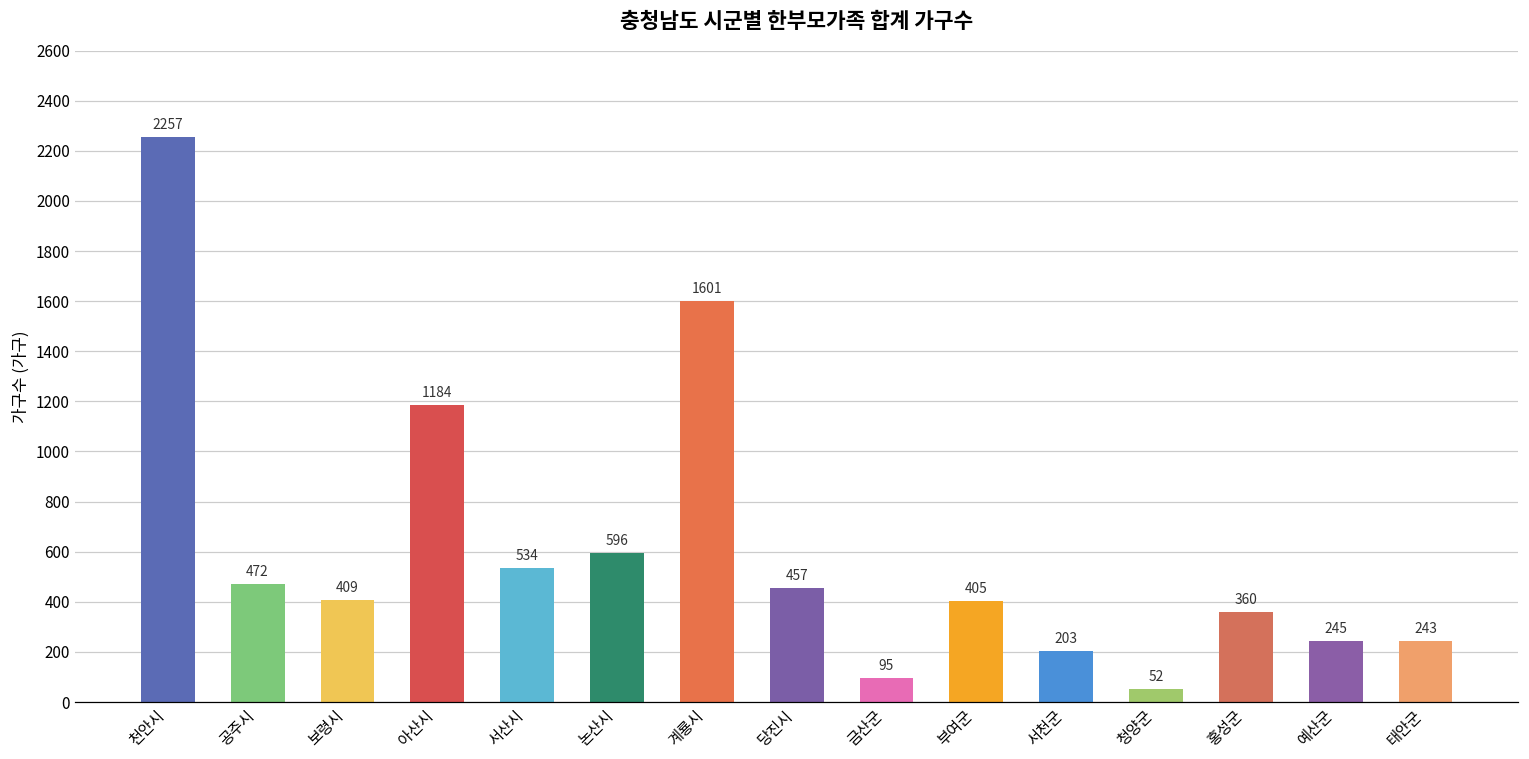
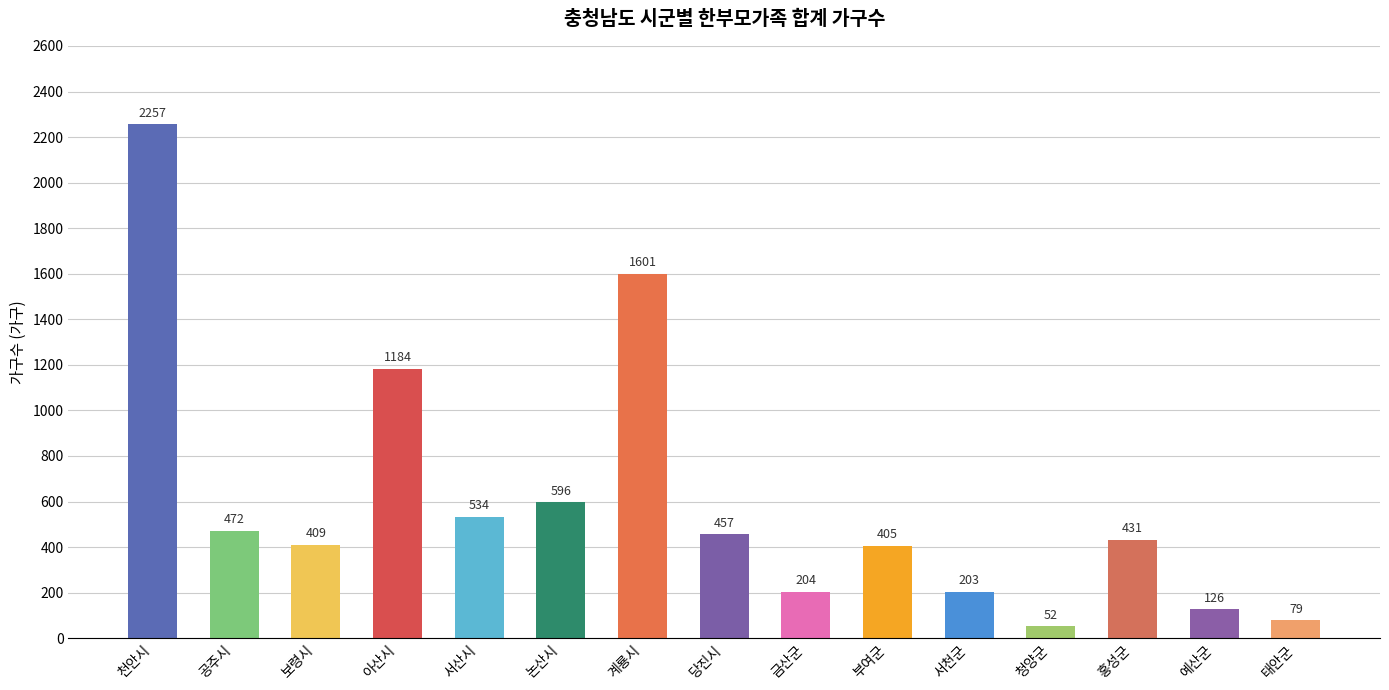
금산군: 95 -> 204
홍성군: 360 -> 431
예산군: 245 -> 126
태안군: 243 -> 79
